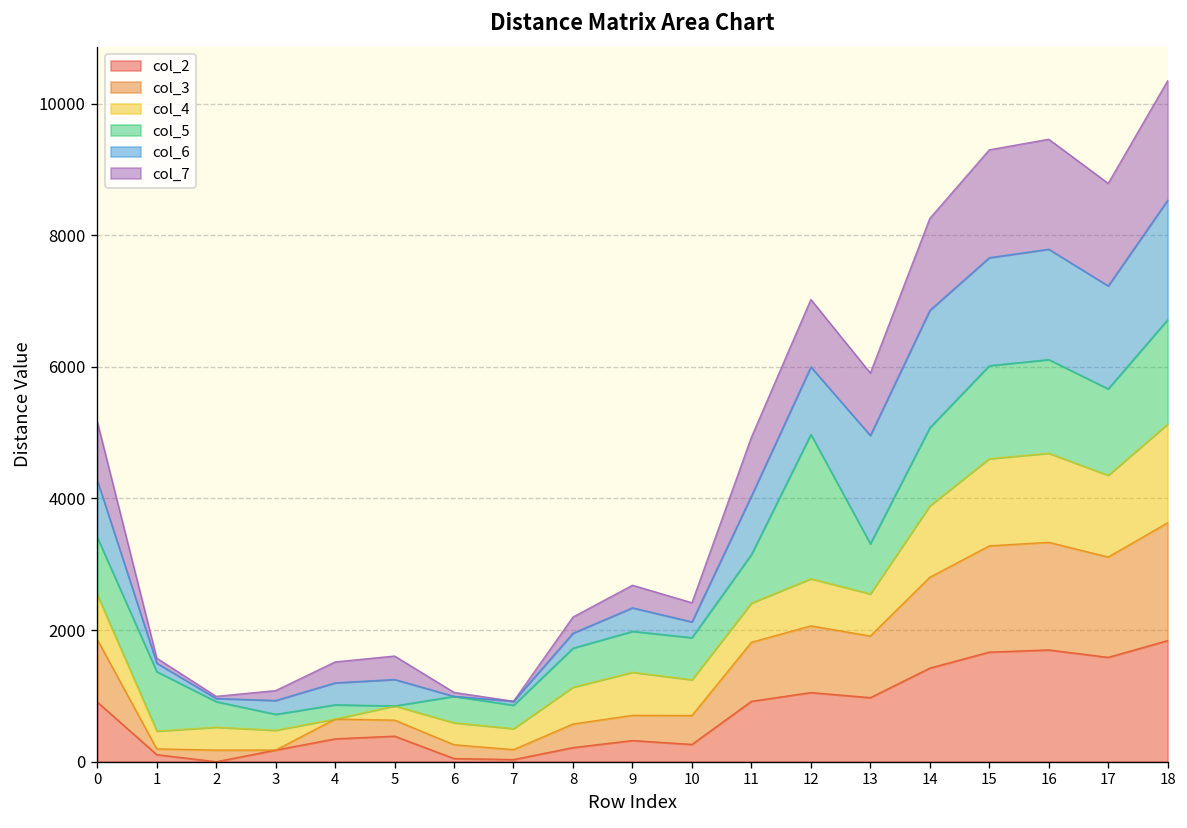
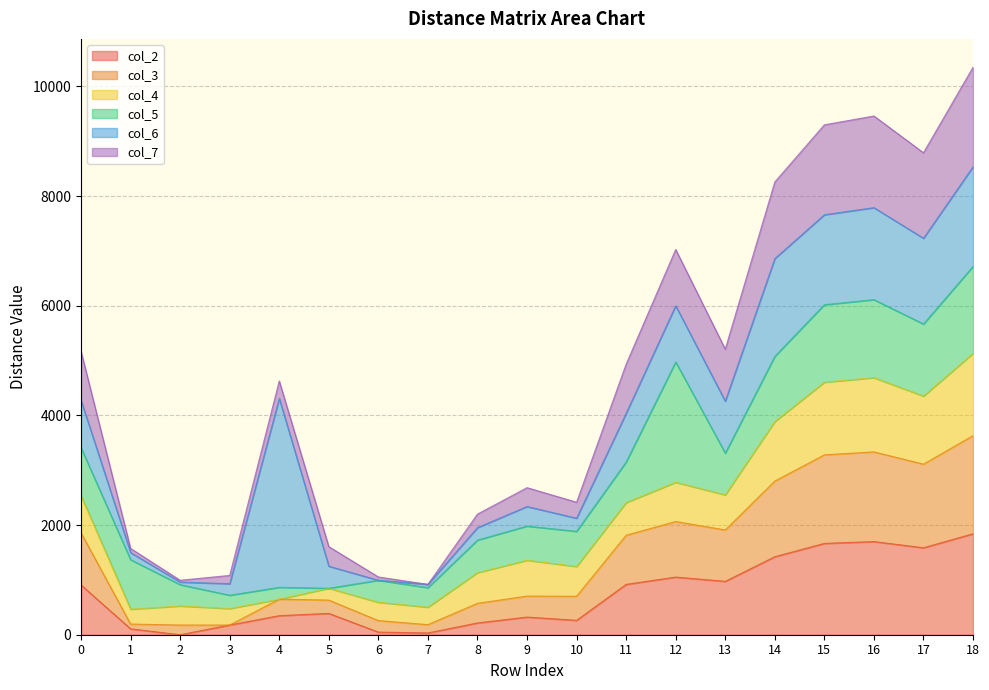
col_6, 4: 300 -> 3400
col_6, 13: 1600 -> 900
